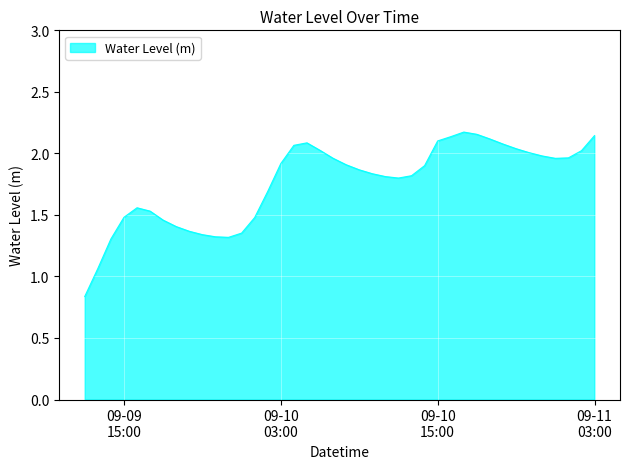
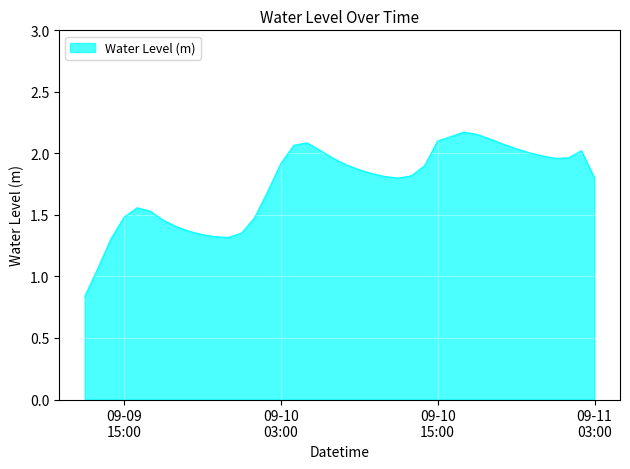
09-11 03:00: 2.14 -> 1.80
